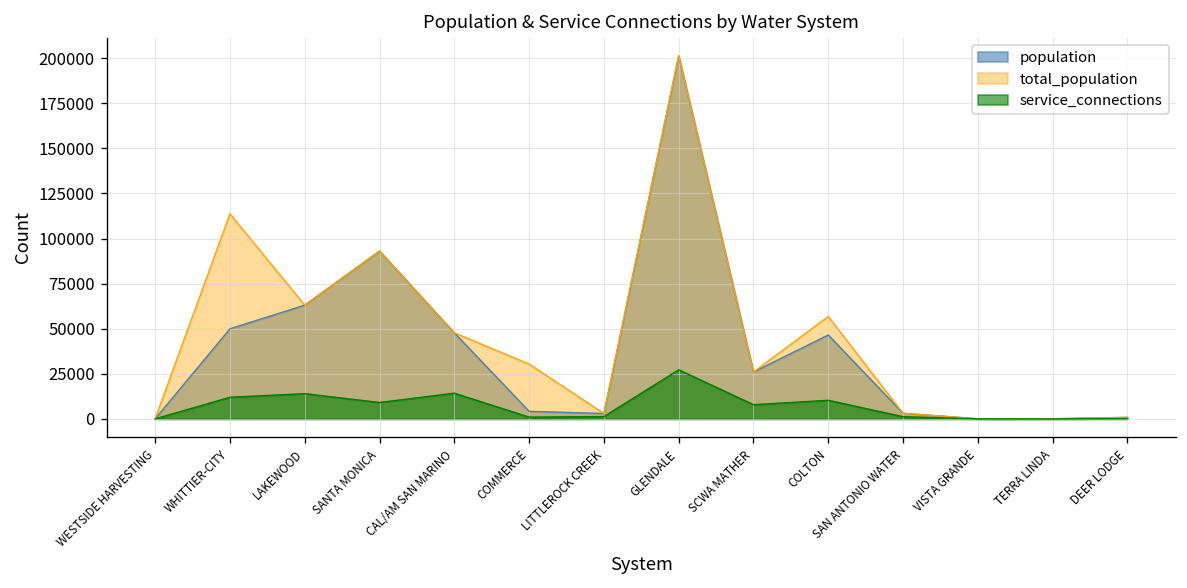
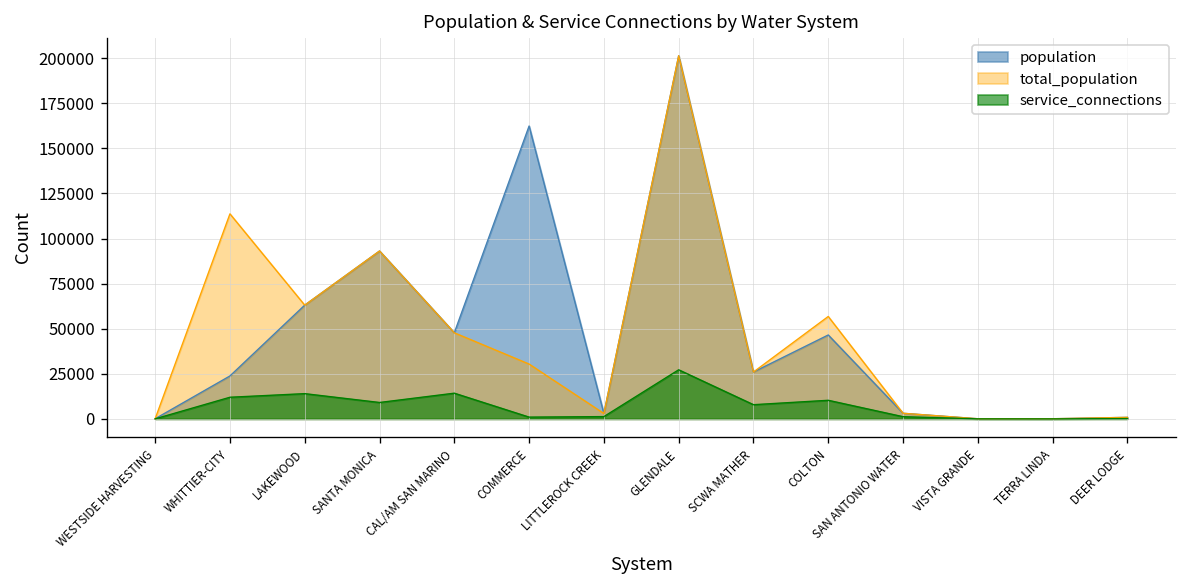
population, WHITTIER-CITY: 50000 -> 24000
population, COMMERCE: 4000 -> 162000
